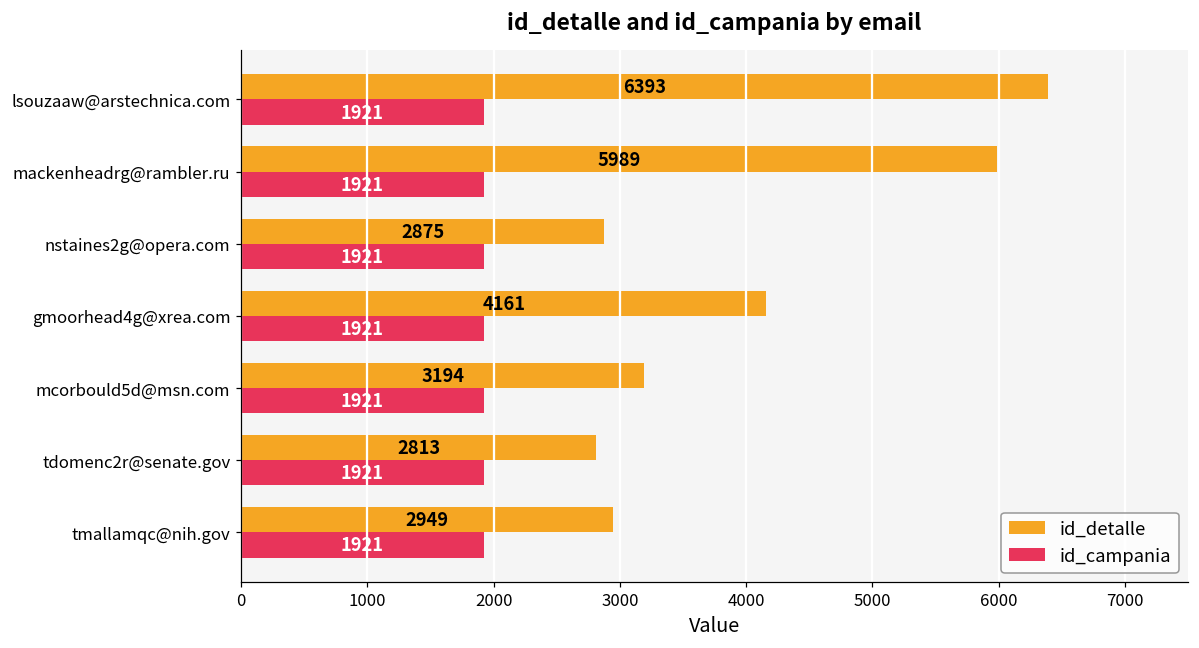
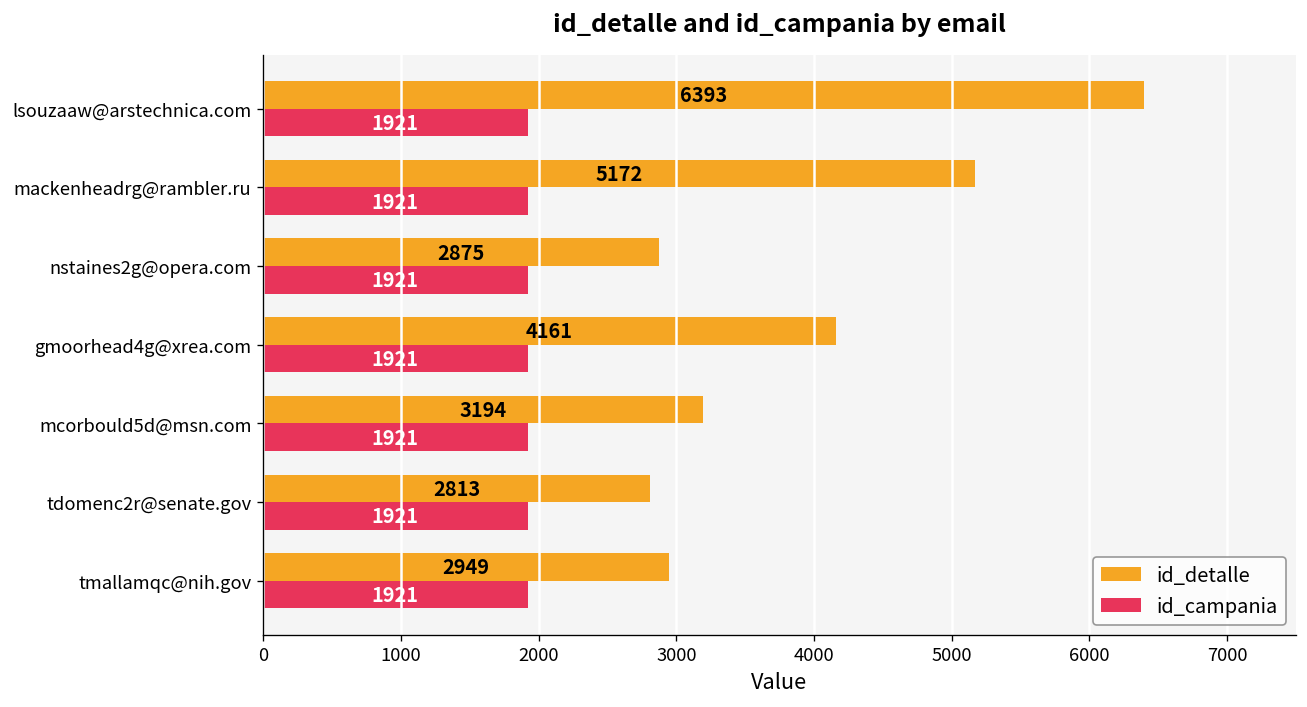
id_detalle, mackenheadrg@rambler.ru: 5989 -> 5172
